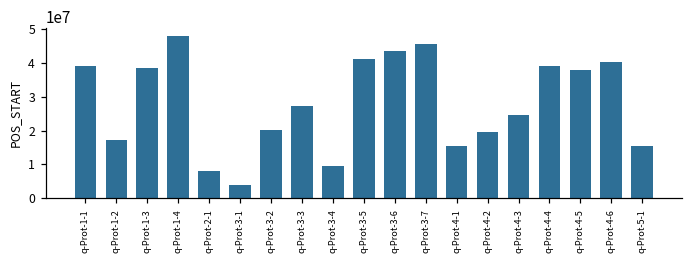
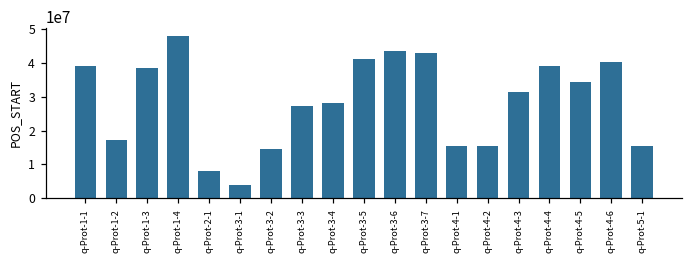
q-Prot-3-2: 20000000 -> 15000000
q-Prot-3-4: 9000000 -> 28000000
q-Prot-3-7: 46000000 -> 43000000
q-Prot-4-2: 20000000 -> 16000000
q-Prot-4-3: 25000000 -> 31000000
q-Prot-4-5: 38000000 -> 34000000
